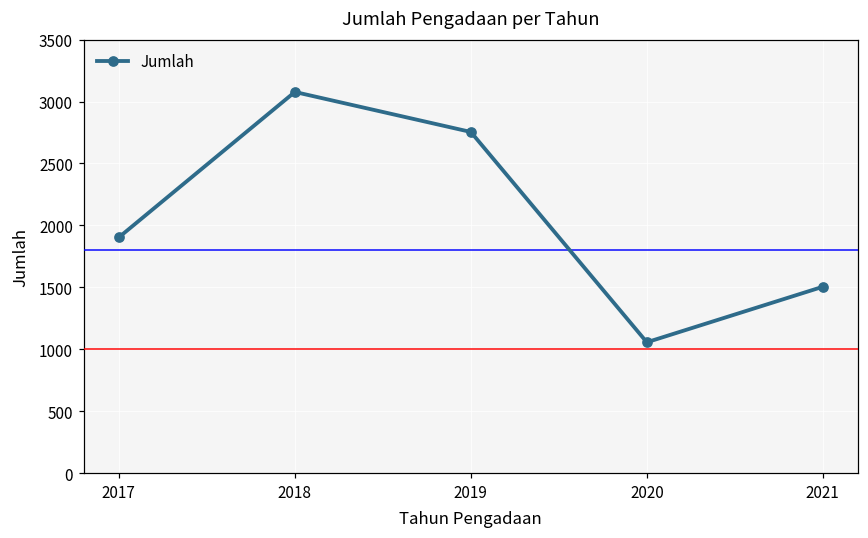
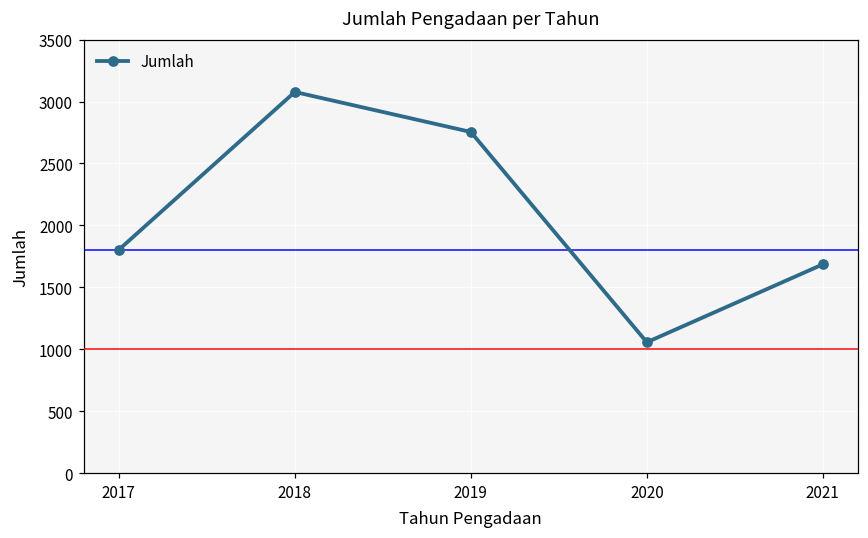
2017: 1900 -> 1800
2021: 1500 -> 1690
